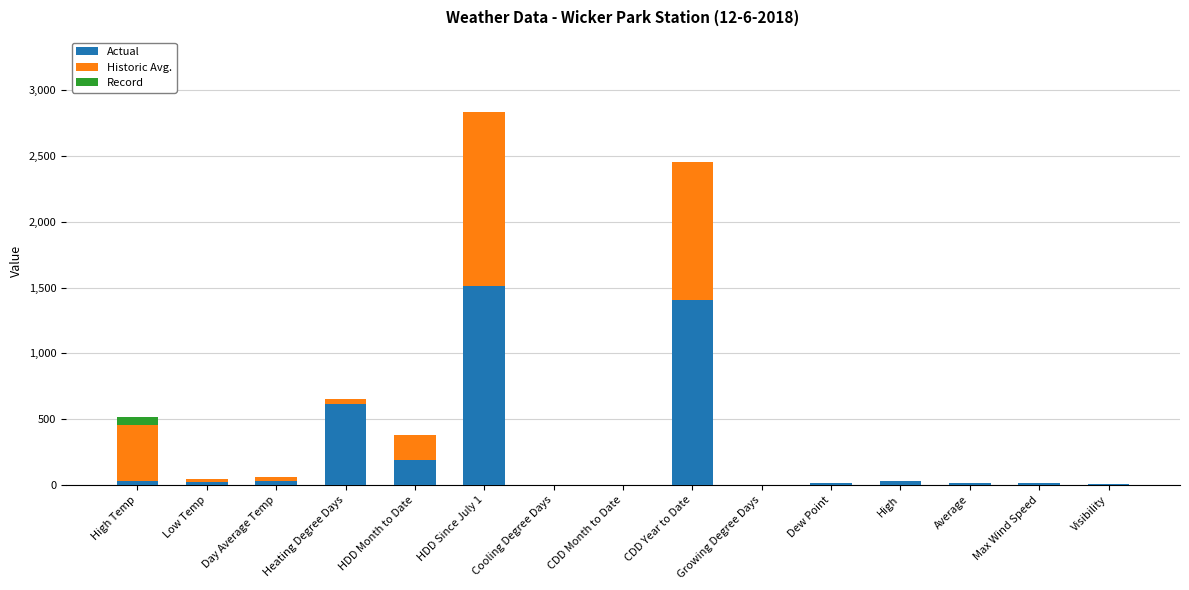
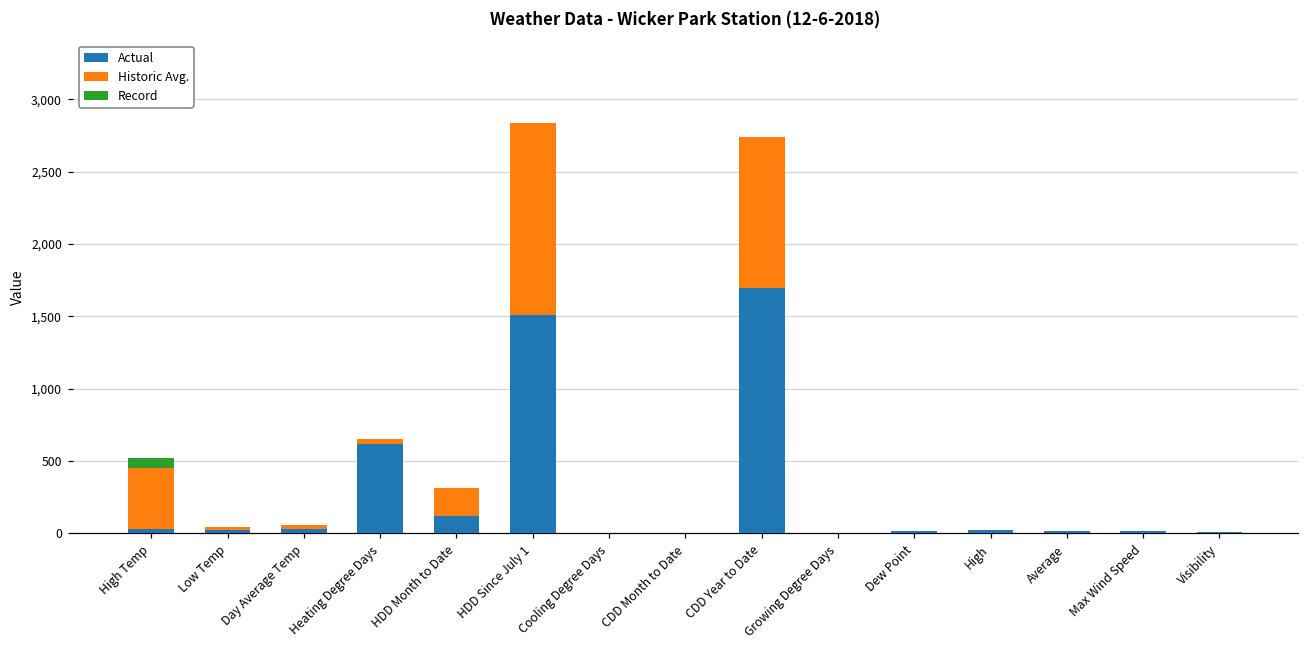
Actual, HDD Month to Date: 190 -> 120
Actual, CDD Year to Date: 1,410 -> 1,690
